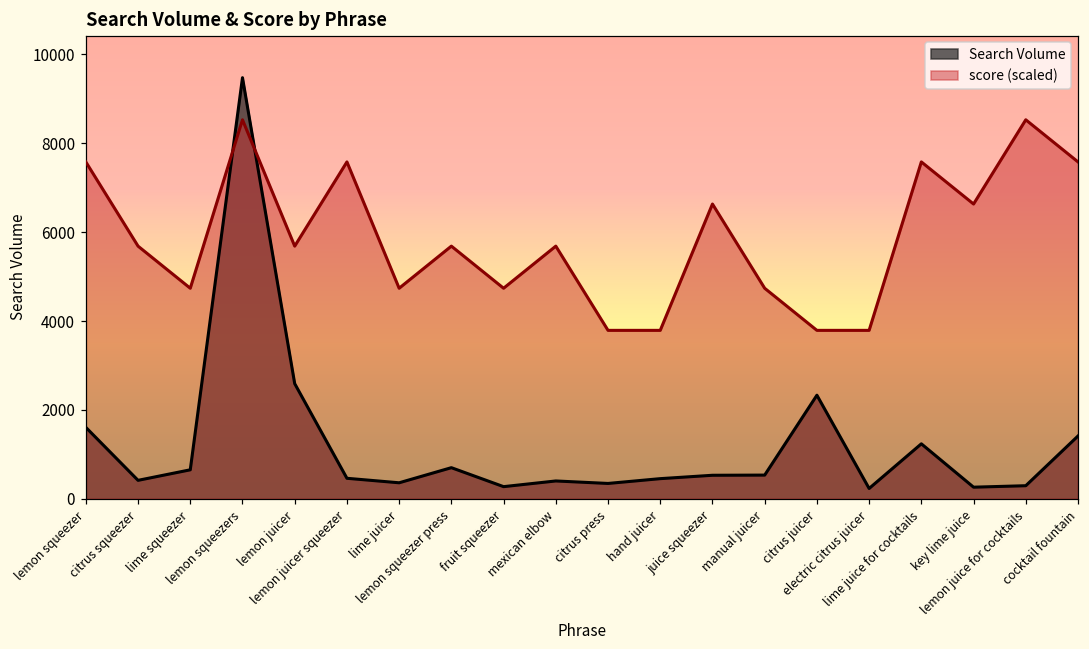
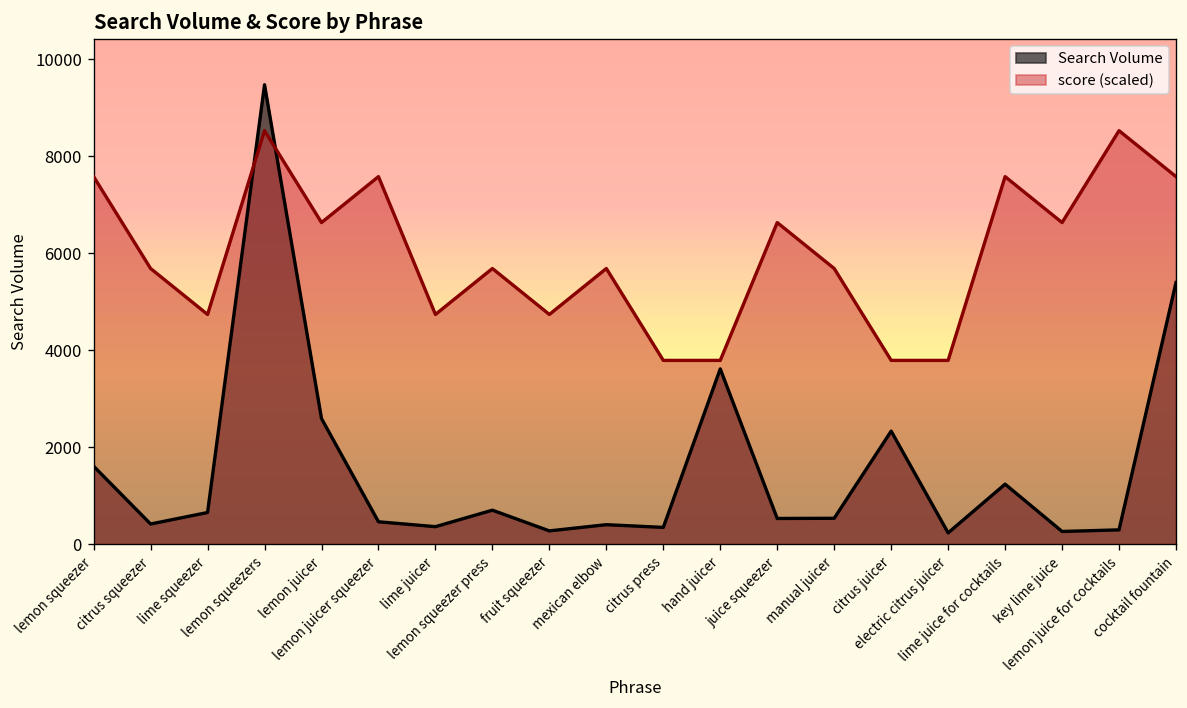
score (scaled), lemon juicer: 5700 -> 6600
Search Volume, hand juicer: 500 -> 3600
score (scaled), manual juicer: 4700 -> 5700
Search Volume, cocktail fountain: 1400 -> 5400
